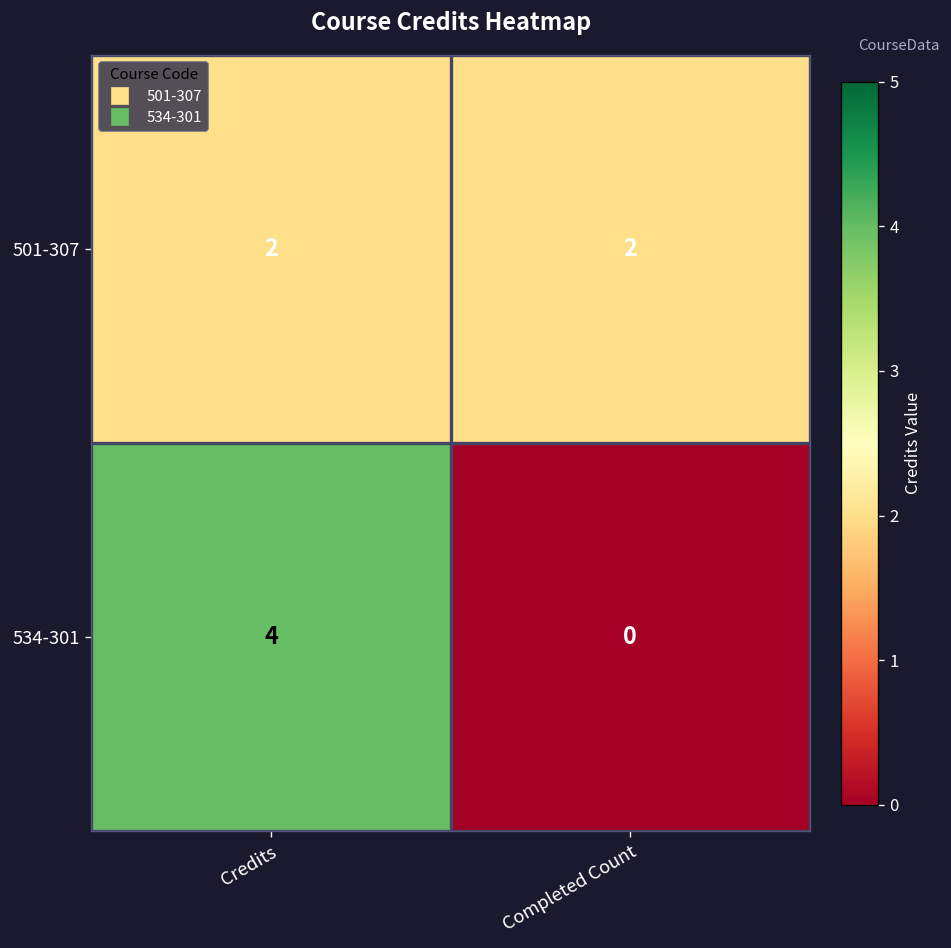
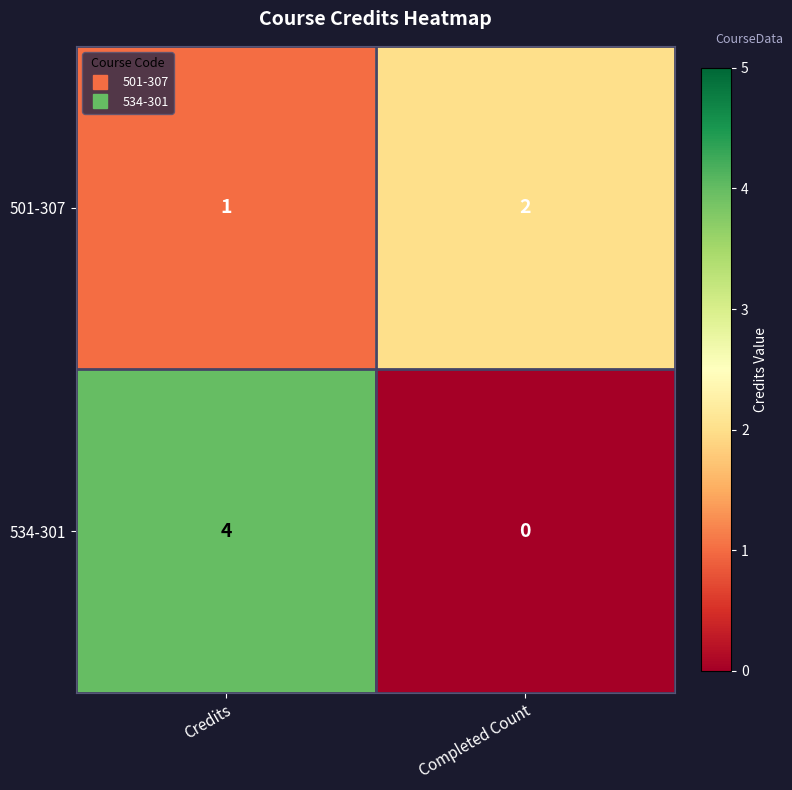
501-307, Credits: 2 -> 1
